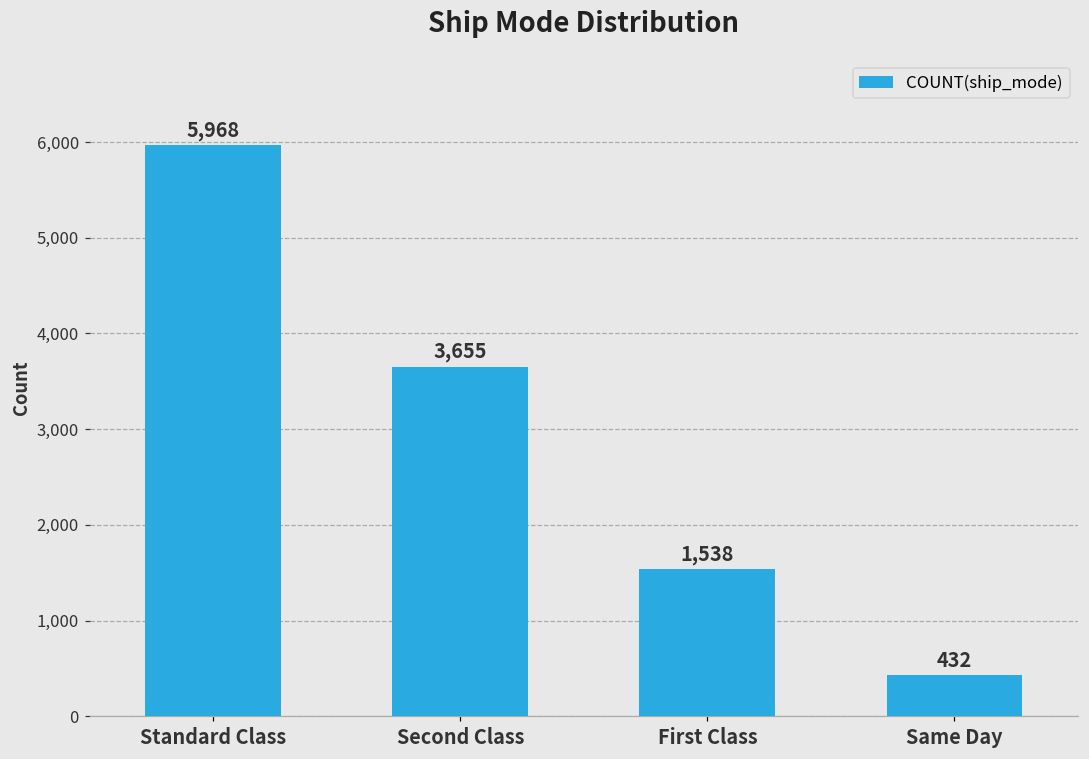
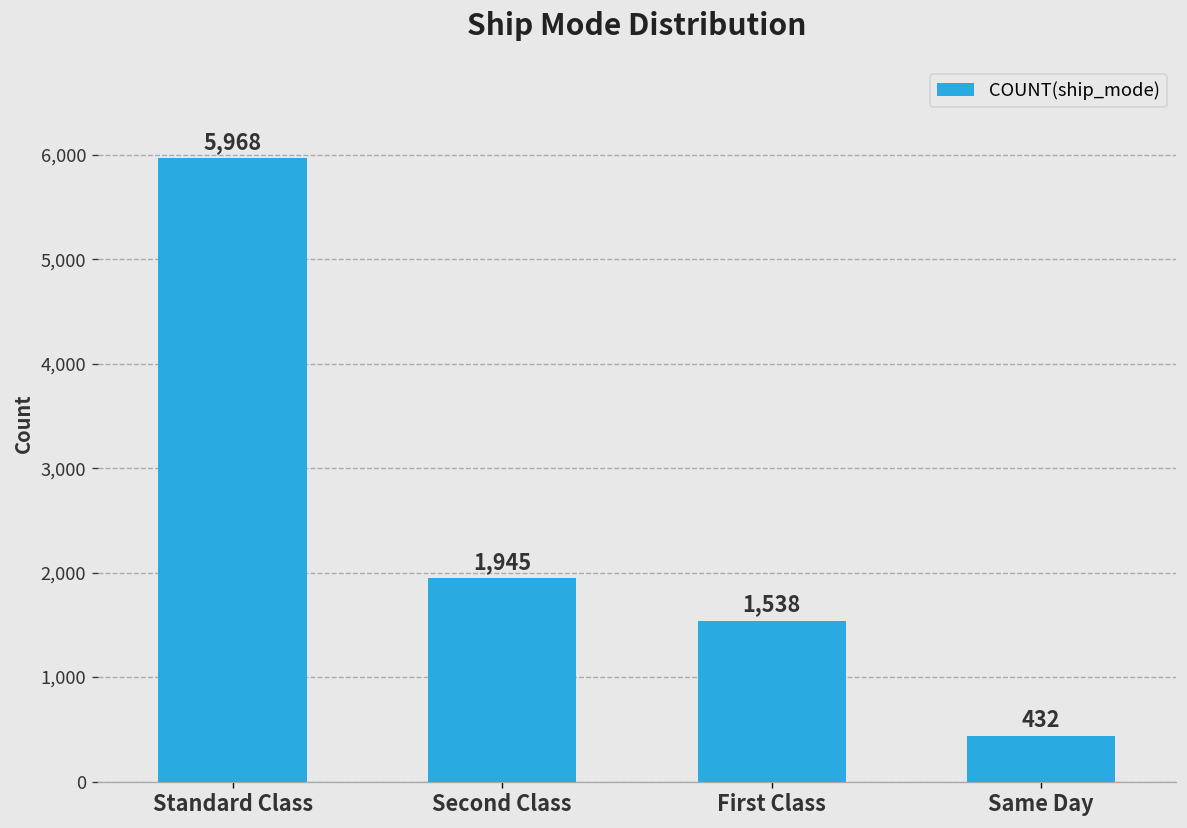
Second Class: 3,655 -> 1,945
